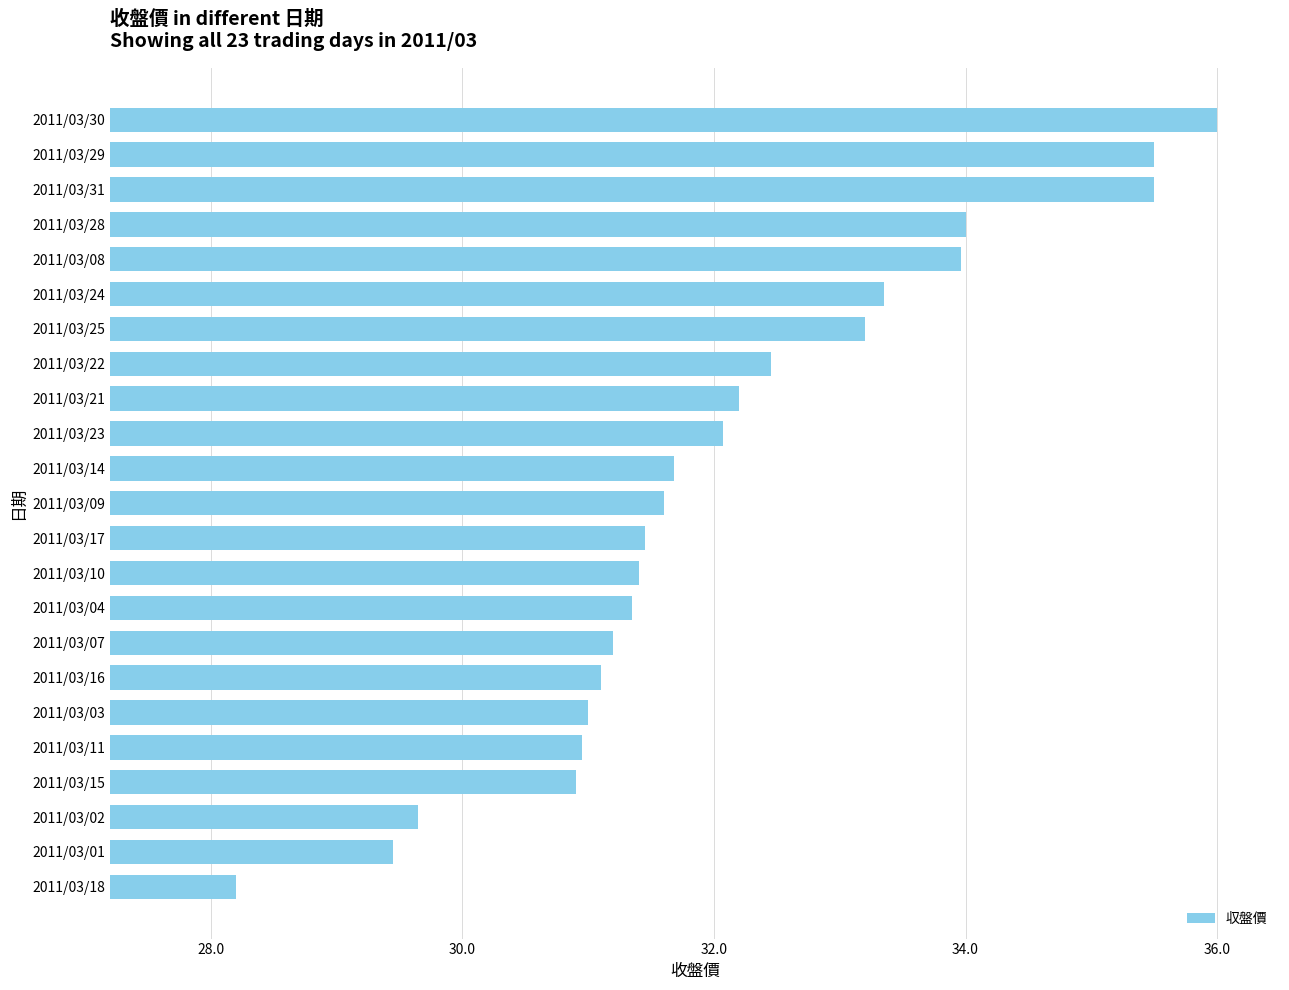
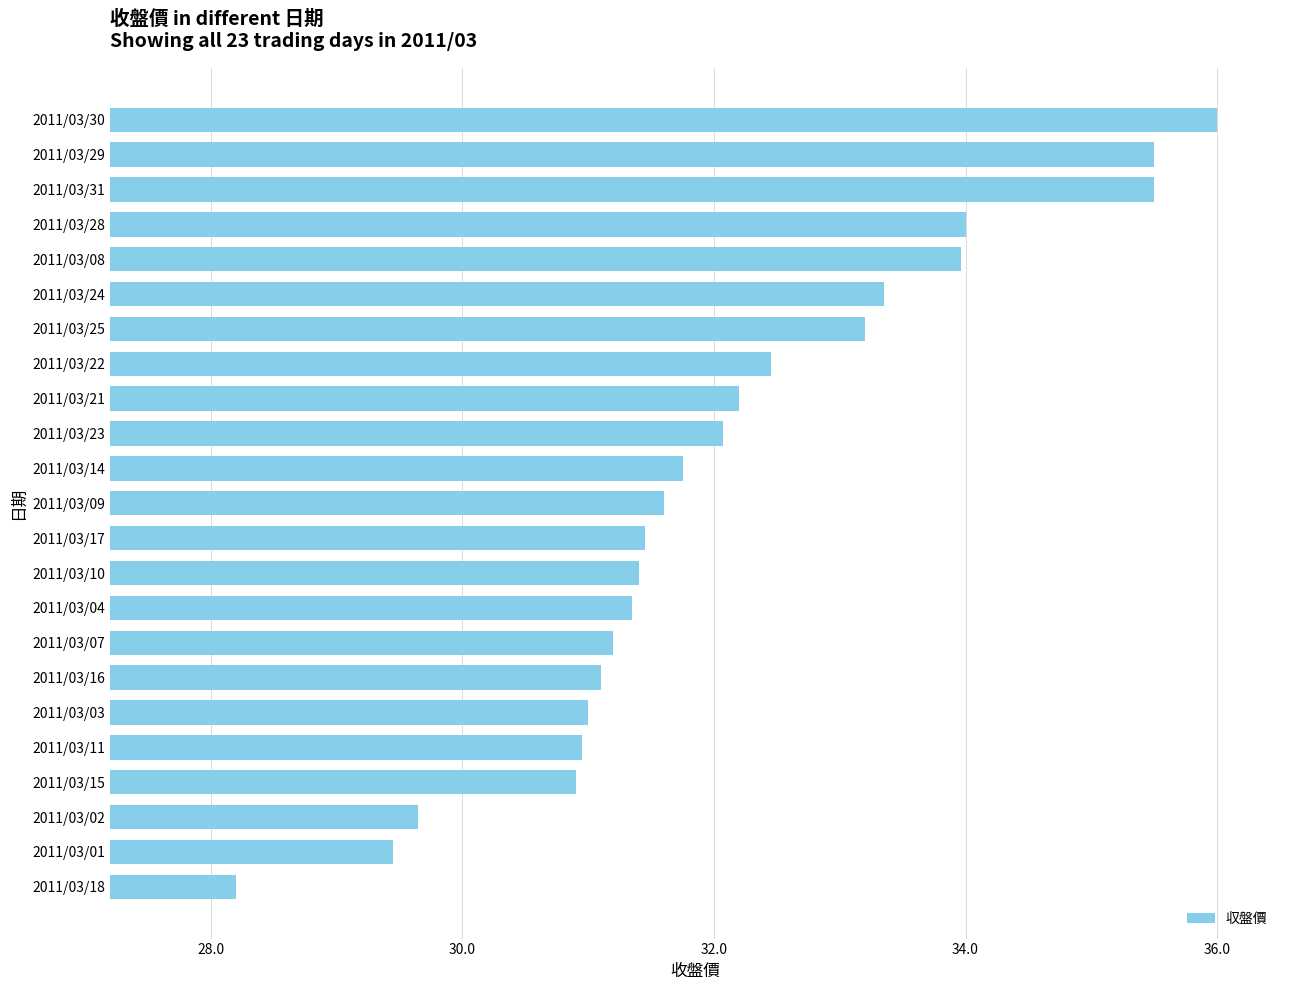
2011/03/14: 31.68 -> 31.75
